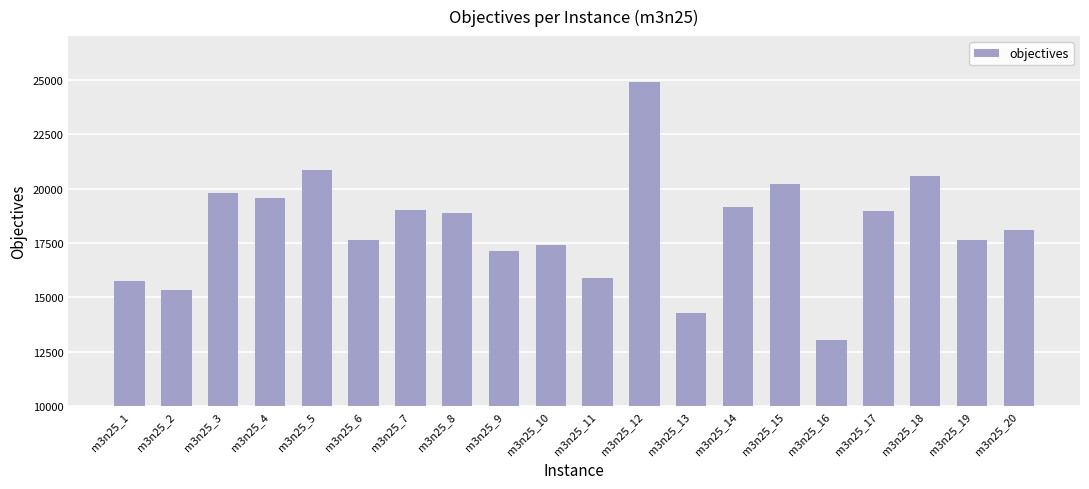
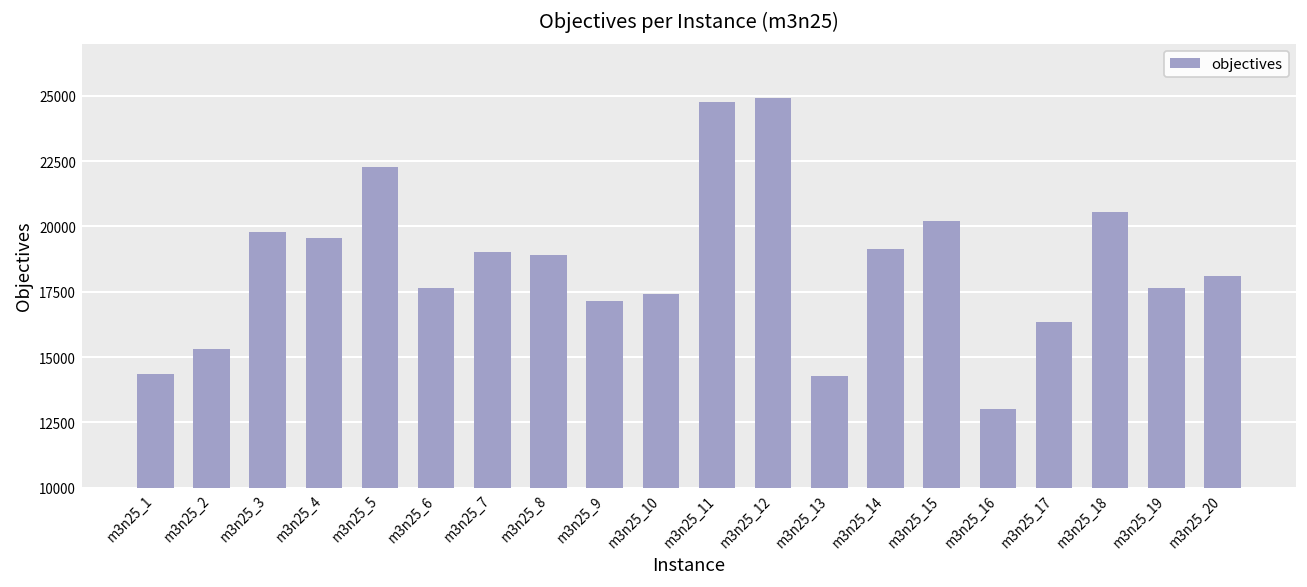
m3n25_1: 15700 -> 14400
m3n25_5: 20800 -> 22300
m3n25_11: 15900 -> 24800
m3n25_17: 19000 -> 16300
